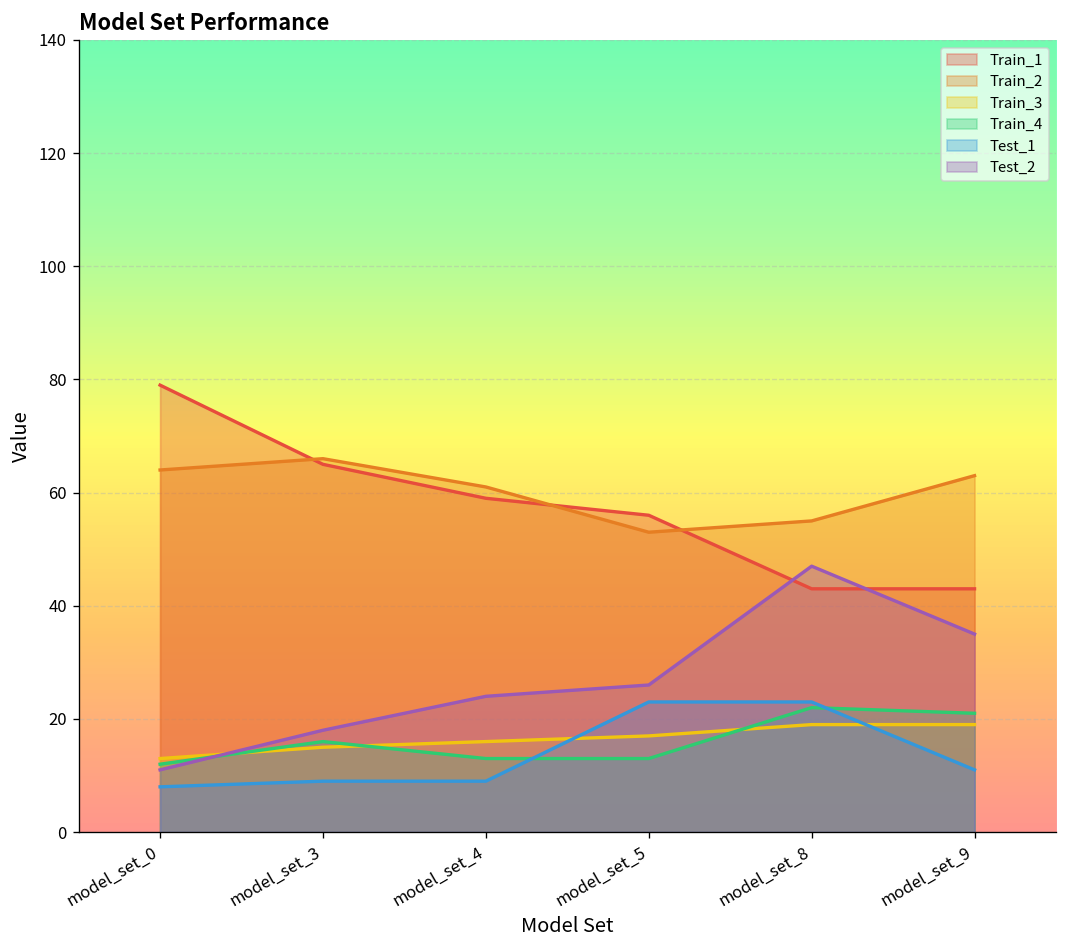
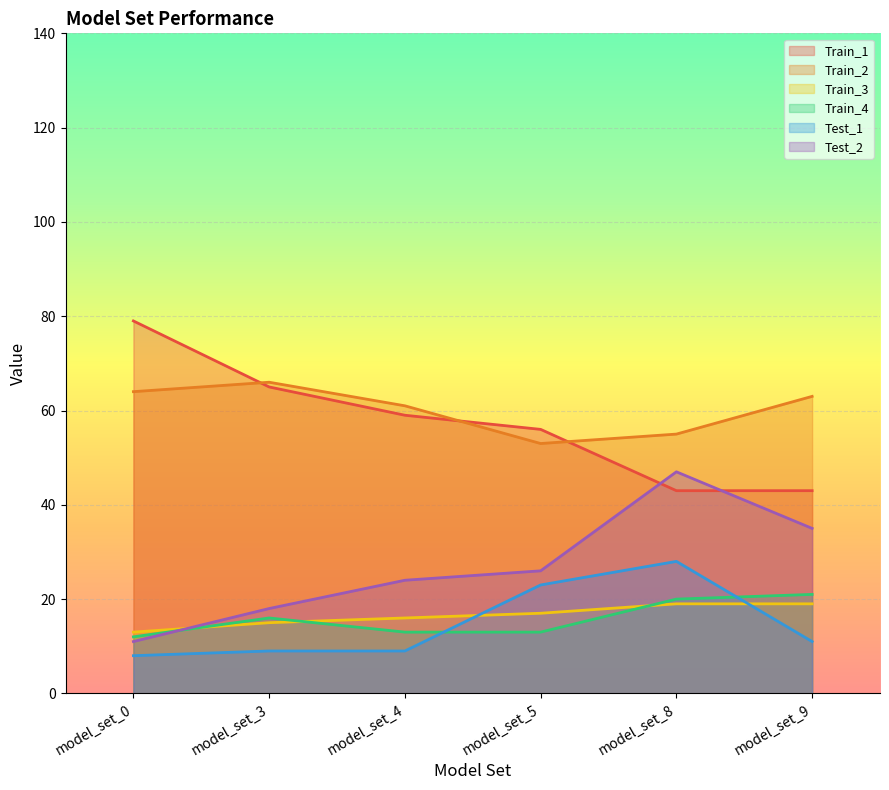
Train_4, model_set_8: 22 -> 20
Test_1, model_set_8: 23 -> 28
